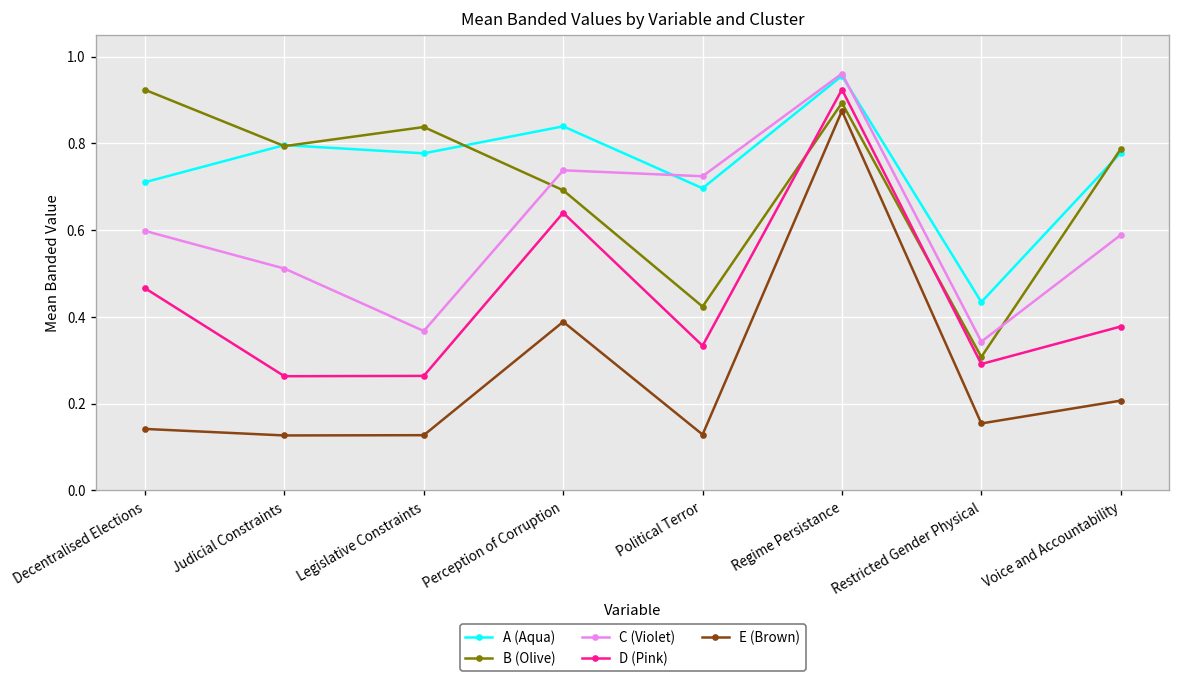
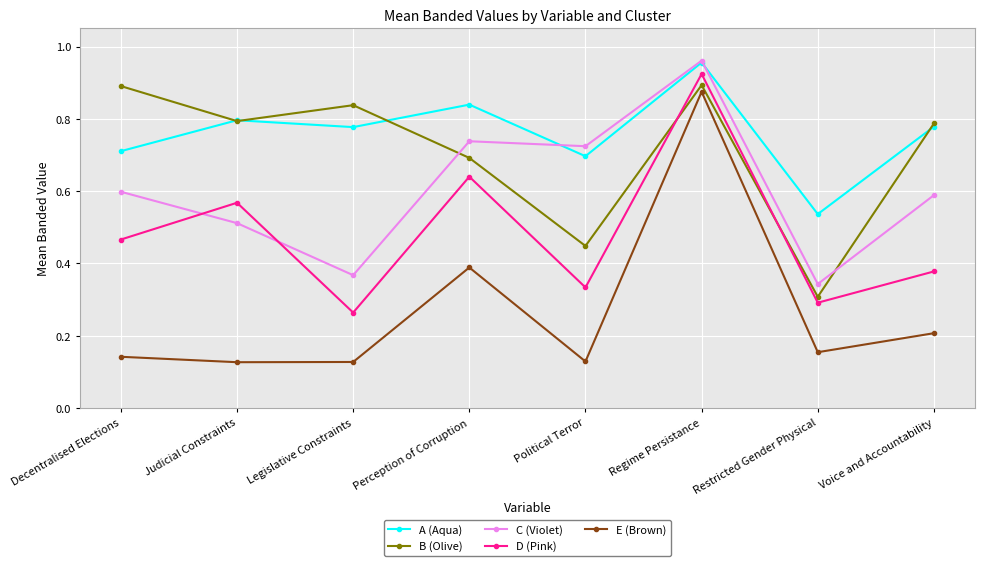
B (Olive), Decentralised Elections: 0.92 -> 0.89
D (Pink), Judicial Constraints: 0.26 -> 0.57
B (Olive), Political Terror: 0.42 -> 0.45
A (Aqua), Restricted Gender Physical: 0.43 -> 0.54
